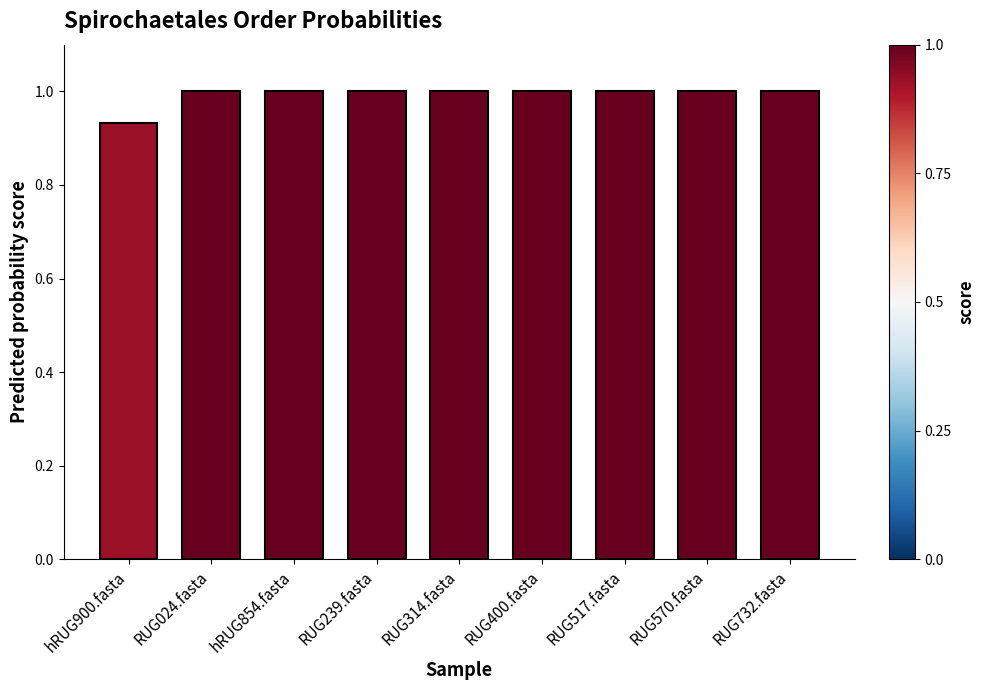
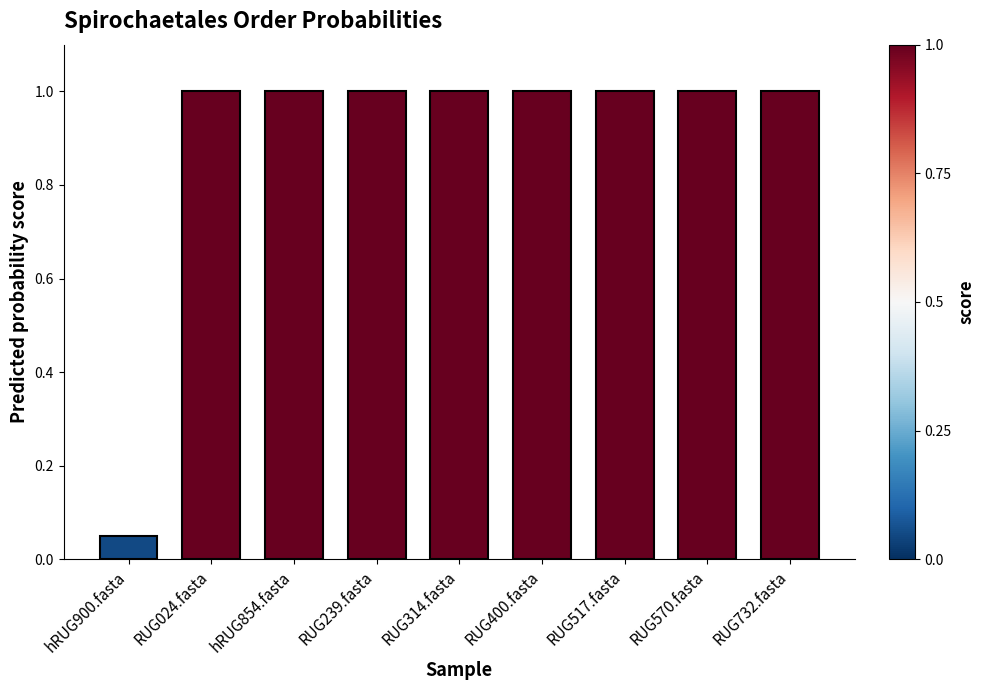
hRUG900.fasta: 0.93 -> 0.05
